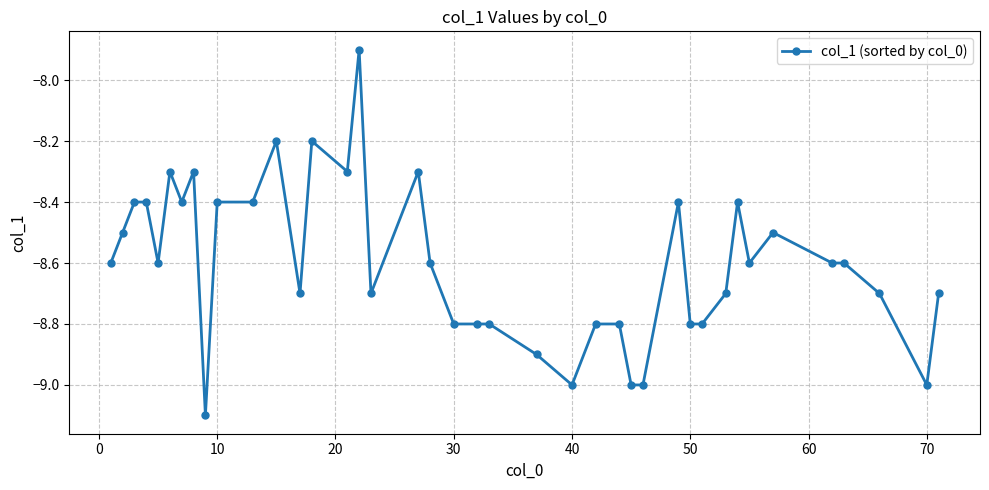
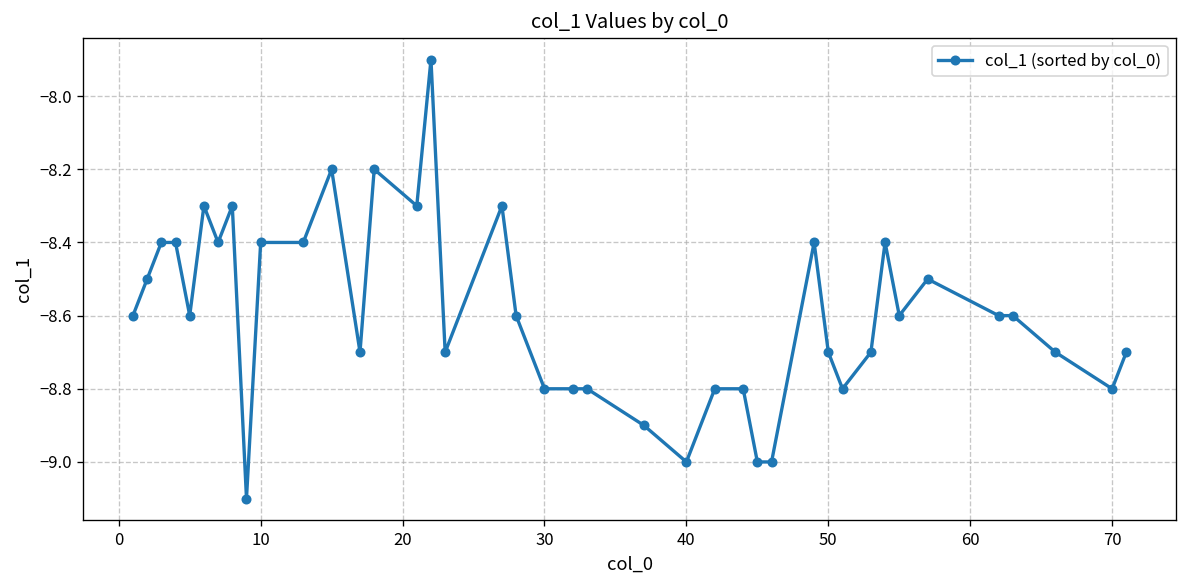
50: -8.8 -> -8.7
70: -9.0 -> -8.8
